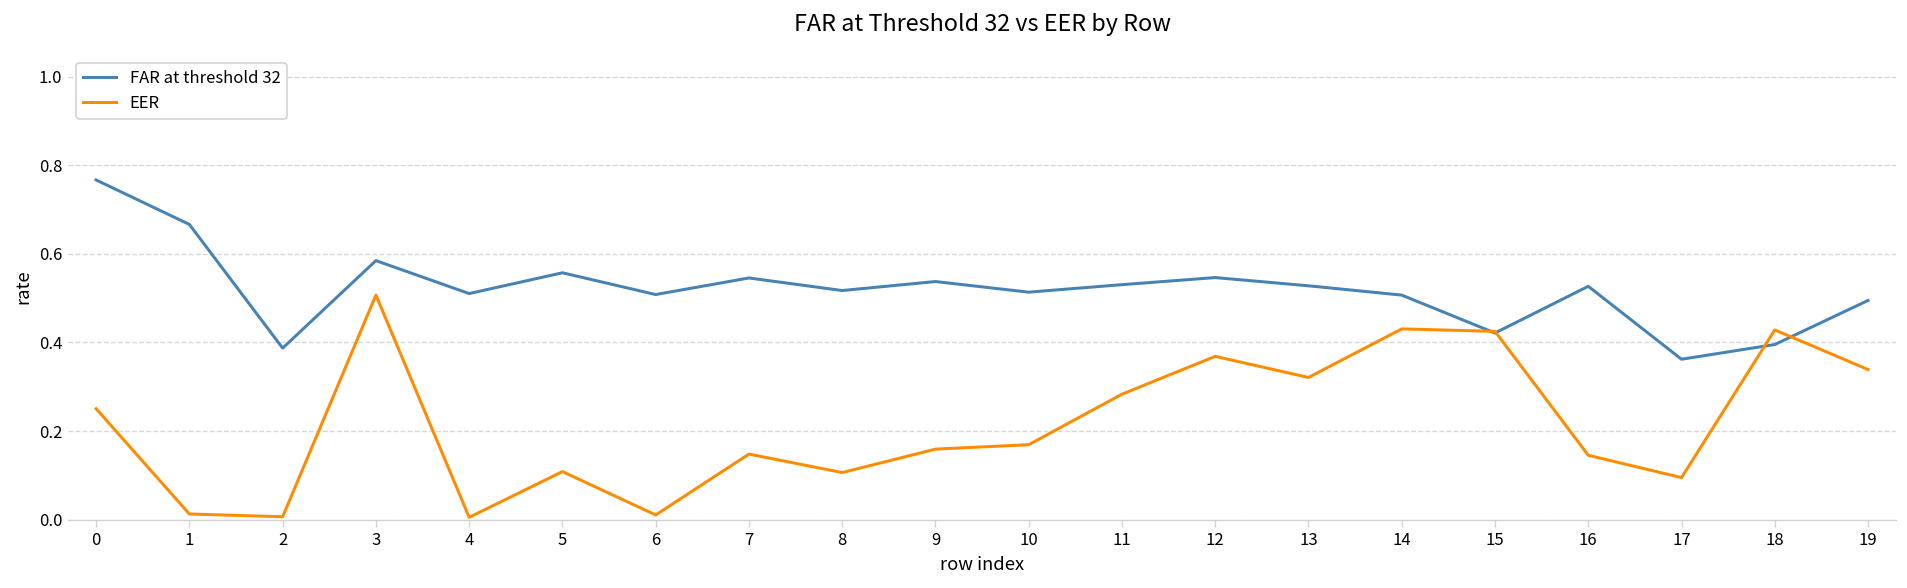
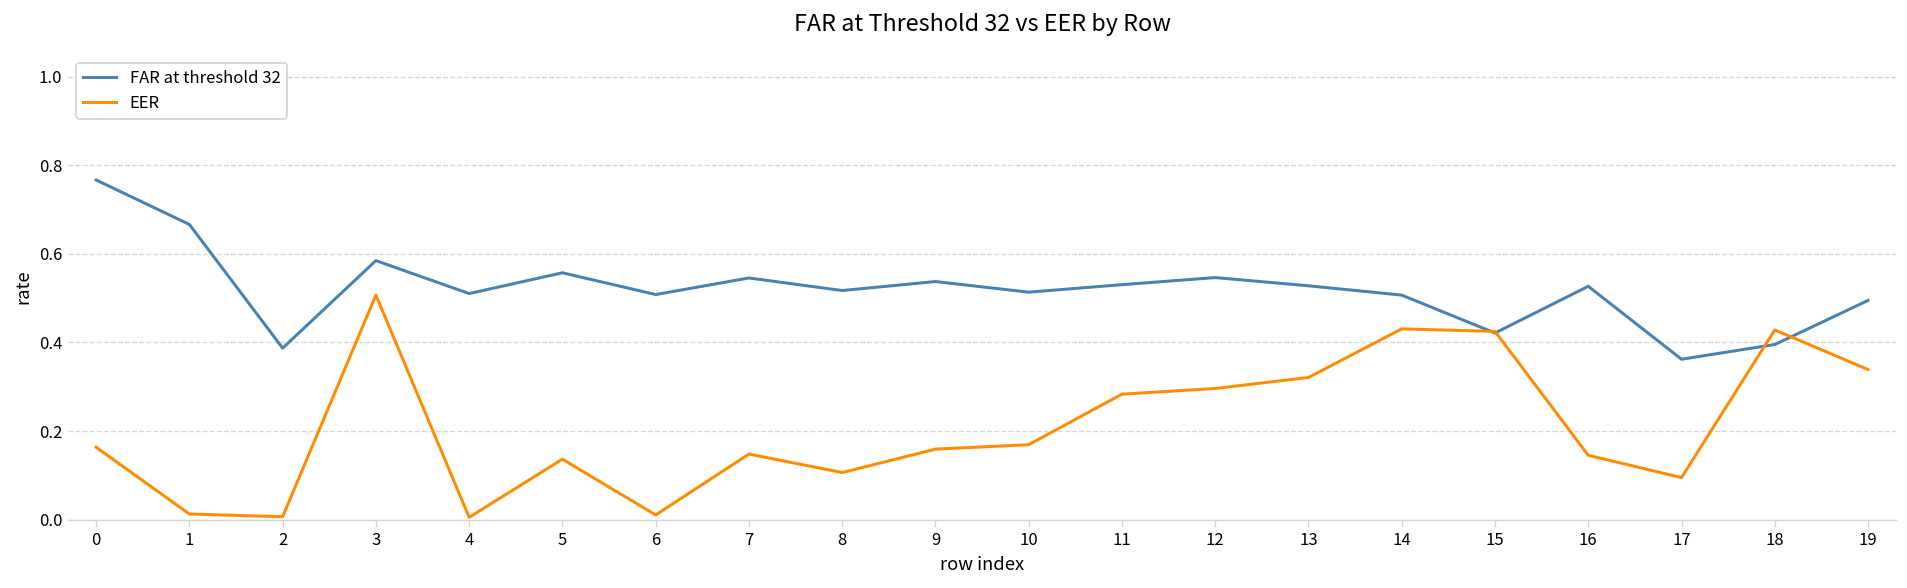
EER, 0: 0.25 -> 0.16
EER, 5: 0.11 -> 0.14
EER, 12: 0.37 -> 0.30
